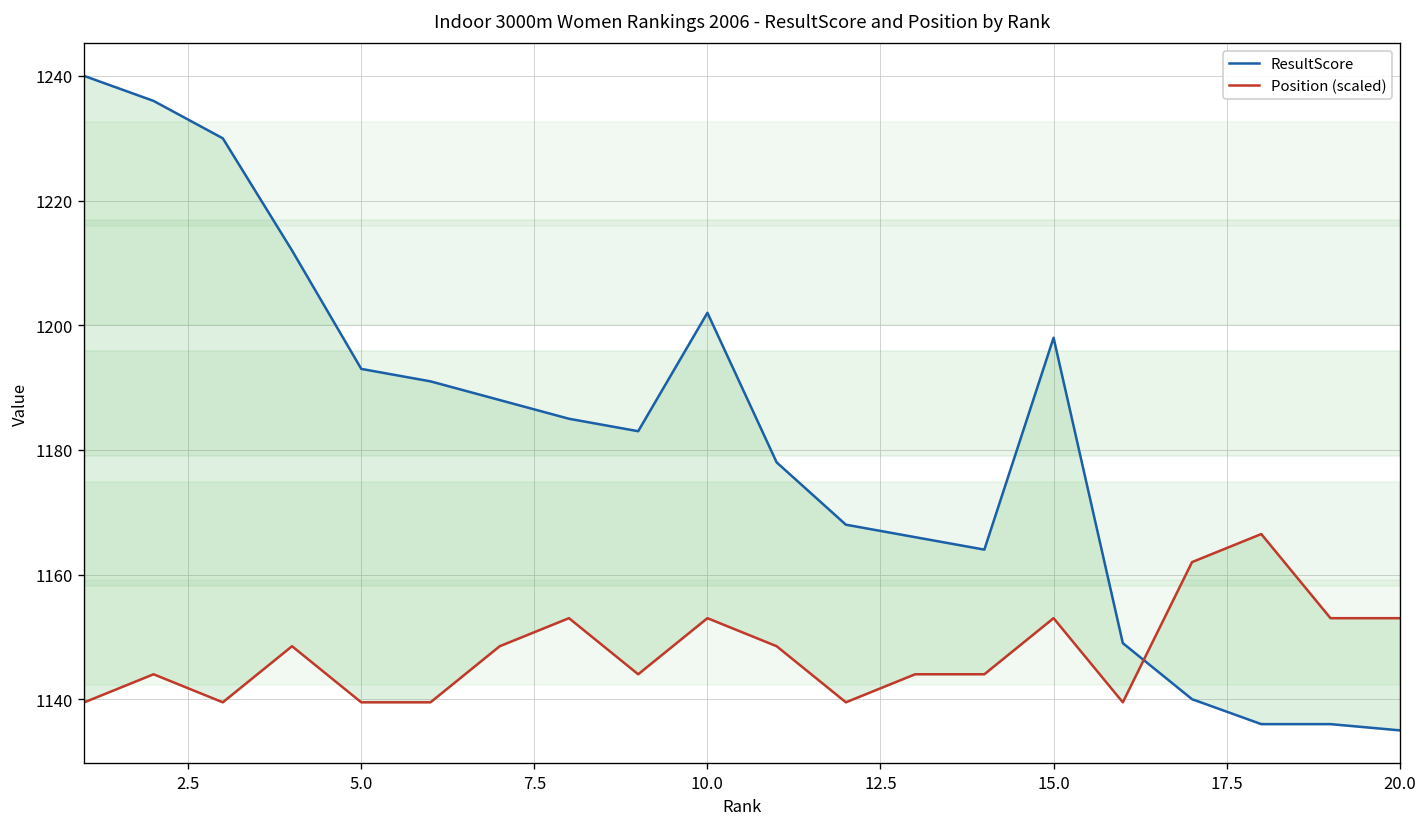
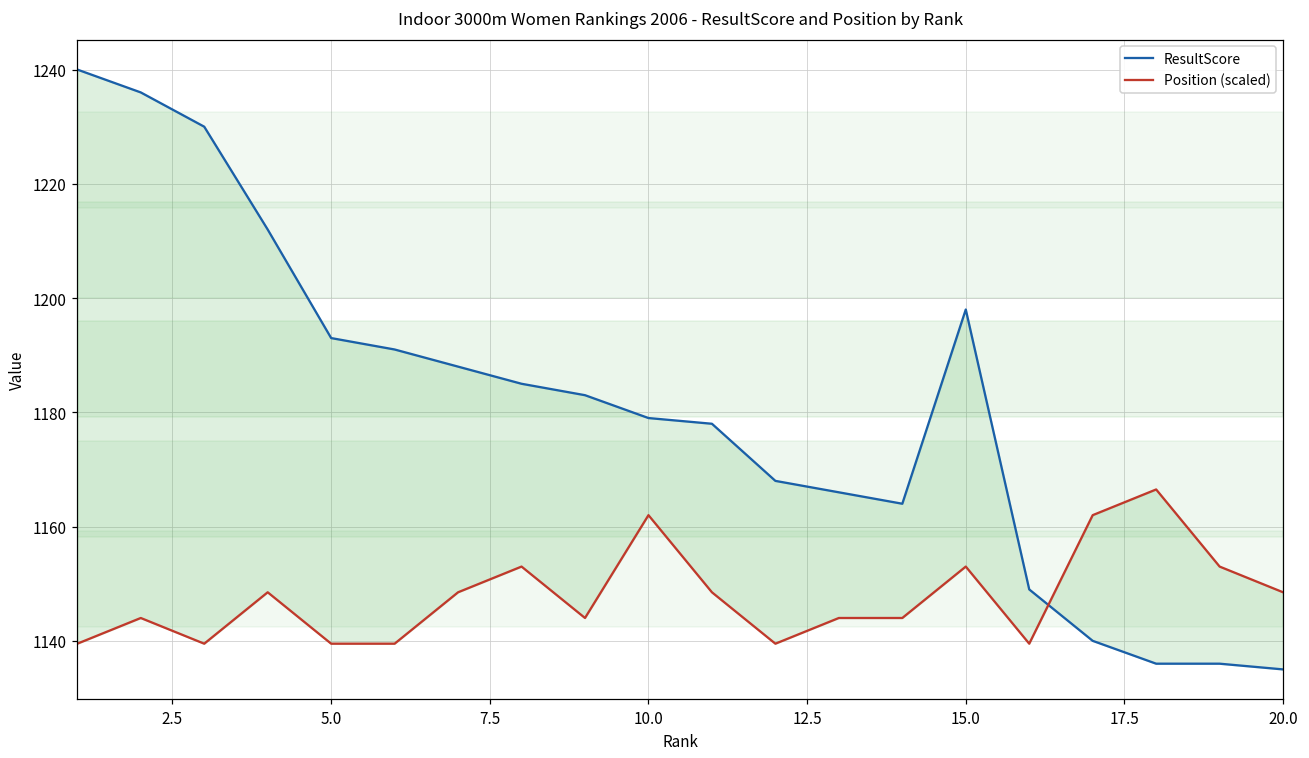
ResultScore, 10.0: 1202 -> 1179
Position (scaled), 10.0: 1153 -> 1162
Position (scaled), 20.0: 1153 -> 1149
